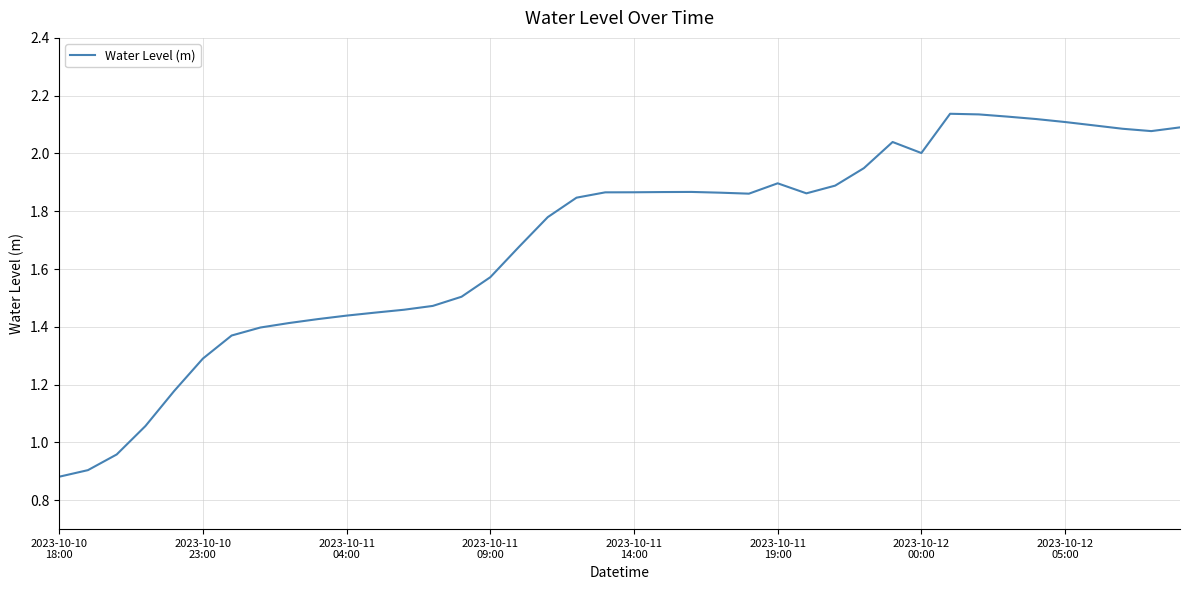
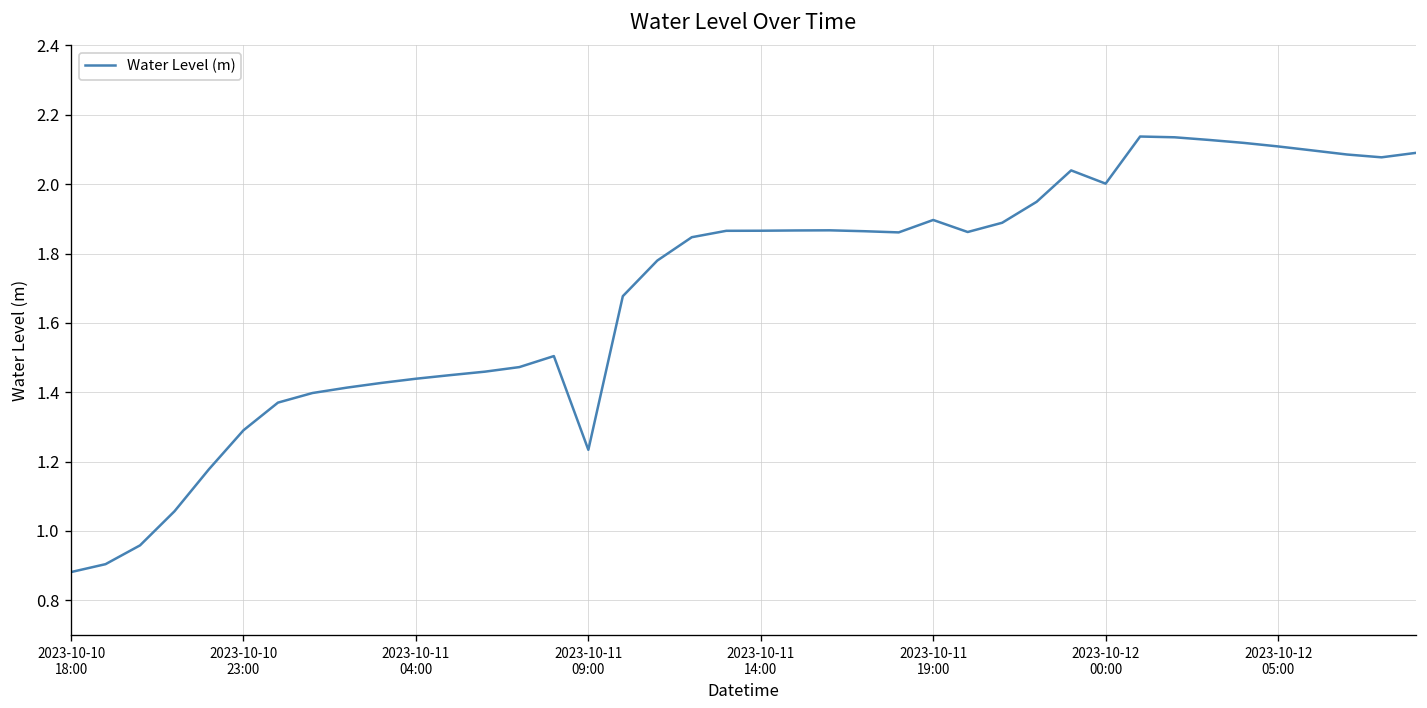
2023-10-11 09:00: 1.57 -> 1.23
